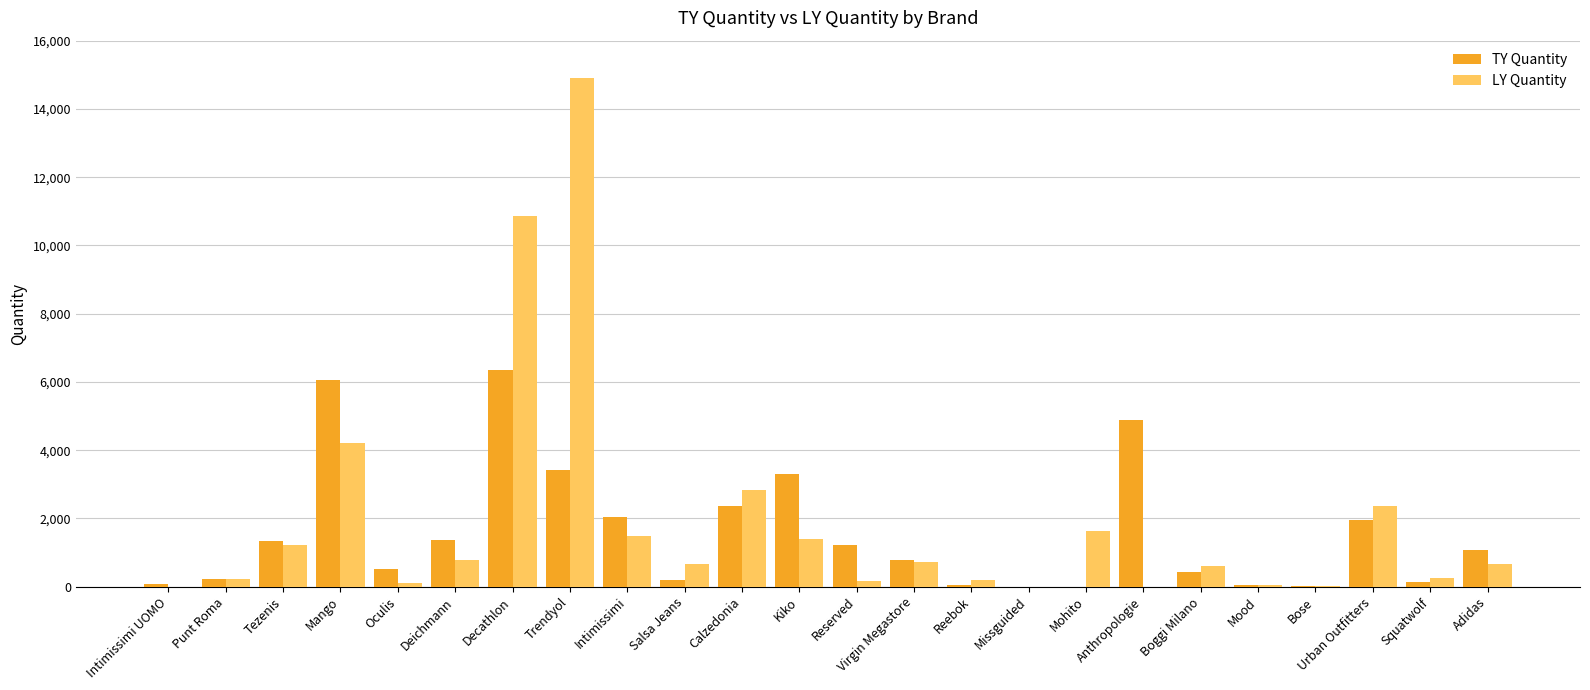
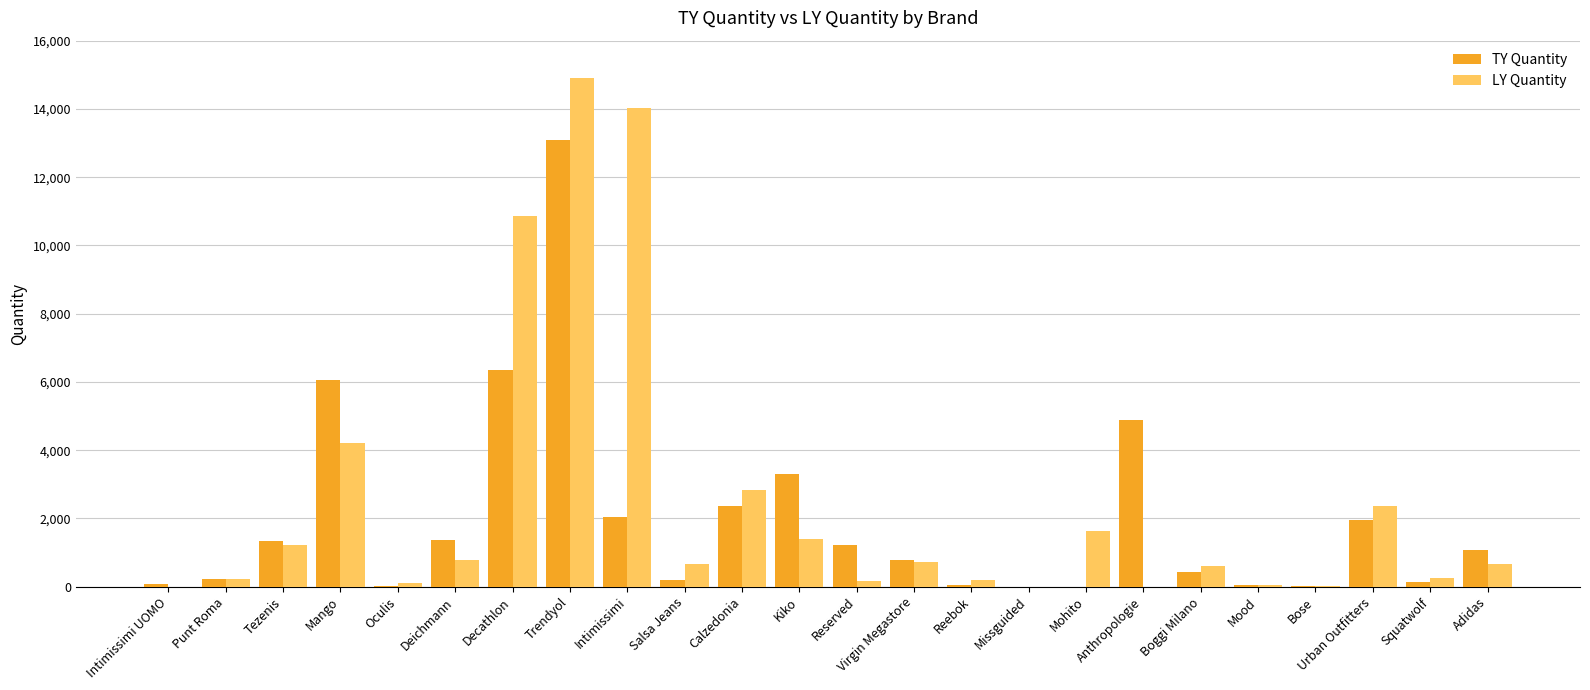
TY Quantity, Oculis: 500 -> 0
TY Quantity, Trendyol: 3,400 -> 13,100
LY Quantity, Intimissimi: 1,500 -> 14,000
